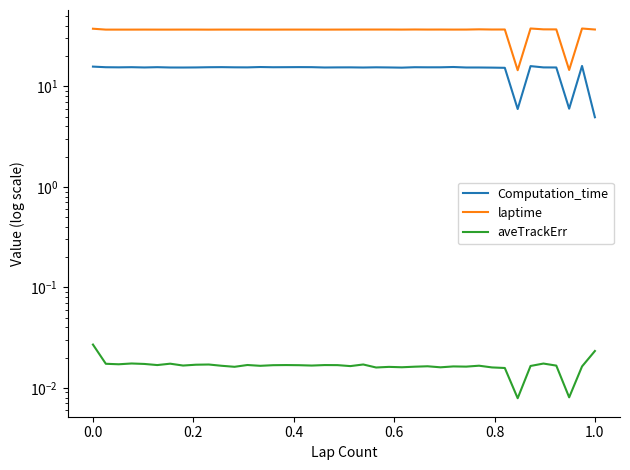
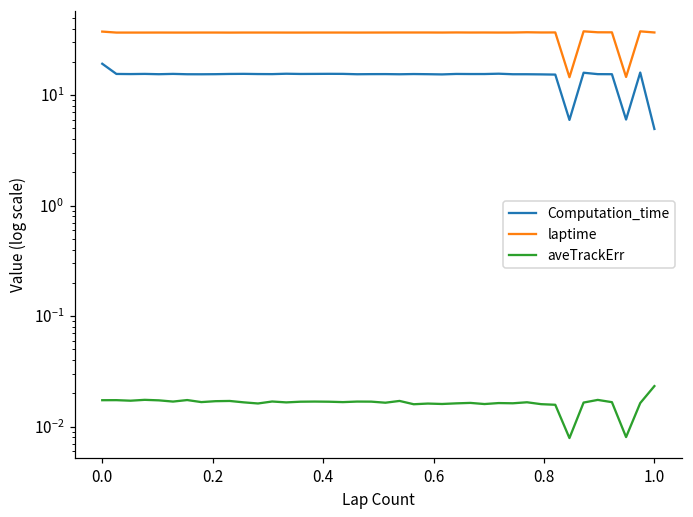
Computation_time, 0.0: 16 -> 19
aveTrackErr, 0.0: 0.027 -> 0.017
